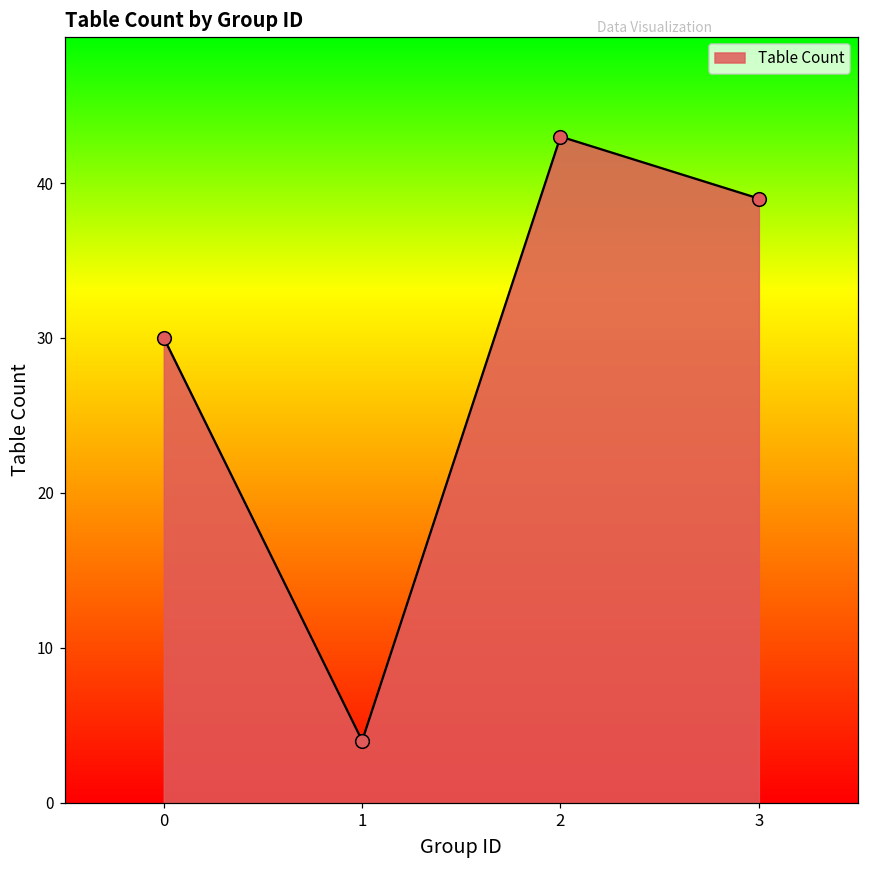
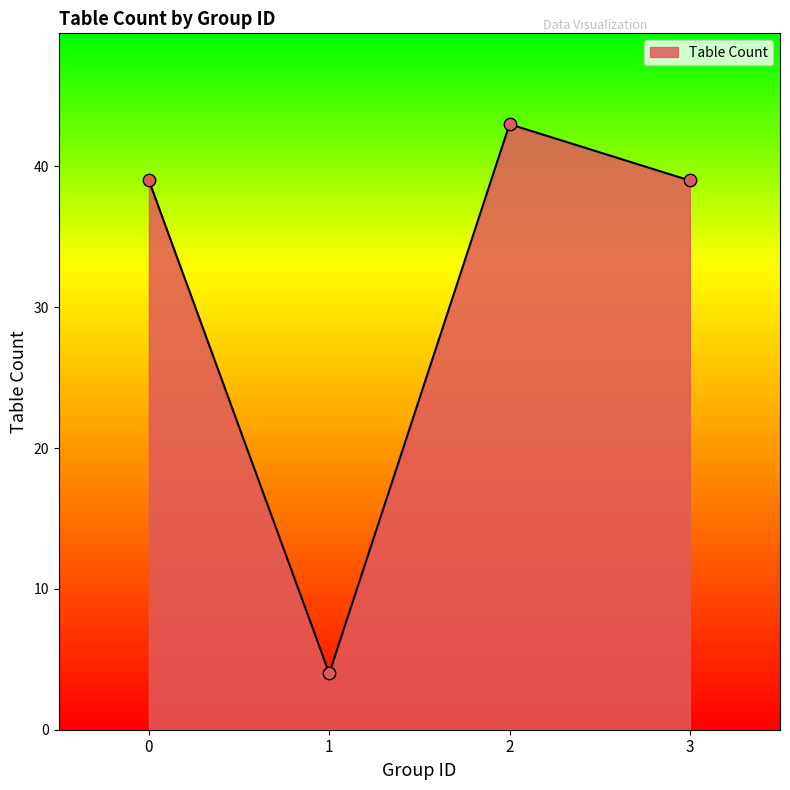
0: 30 -> 39
